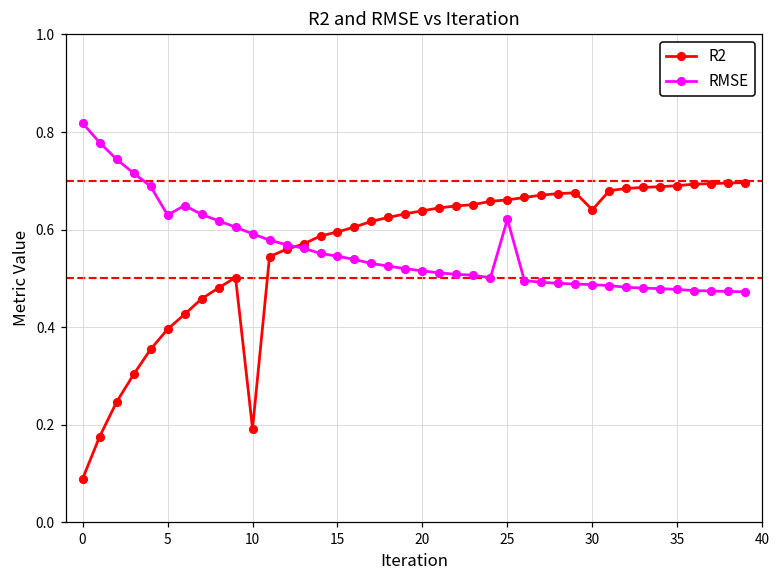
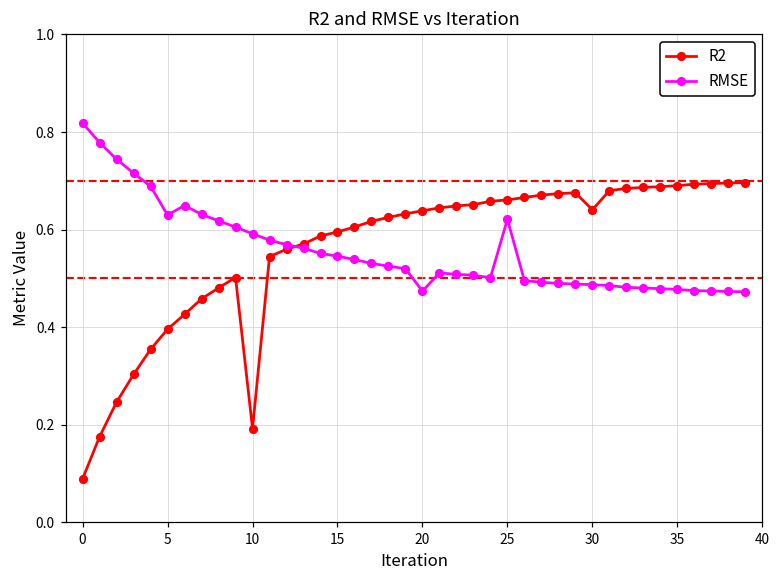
RMSE, 20: 0.52 -> 0.47
